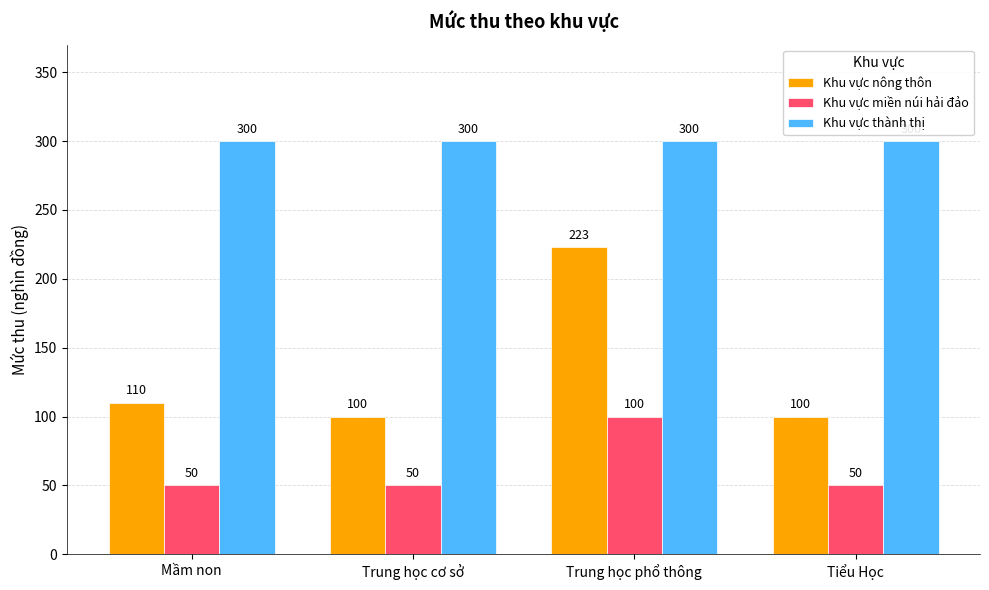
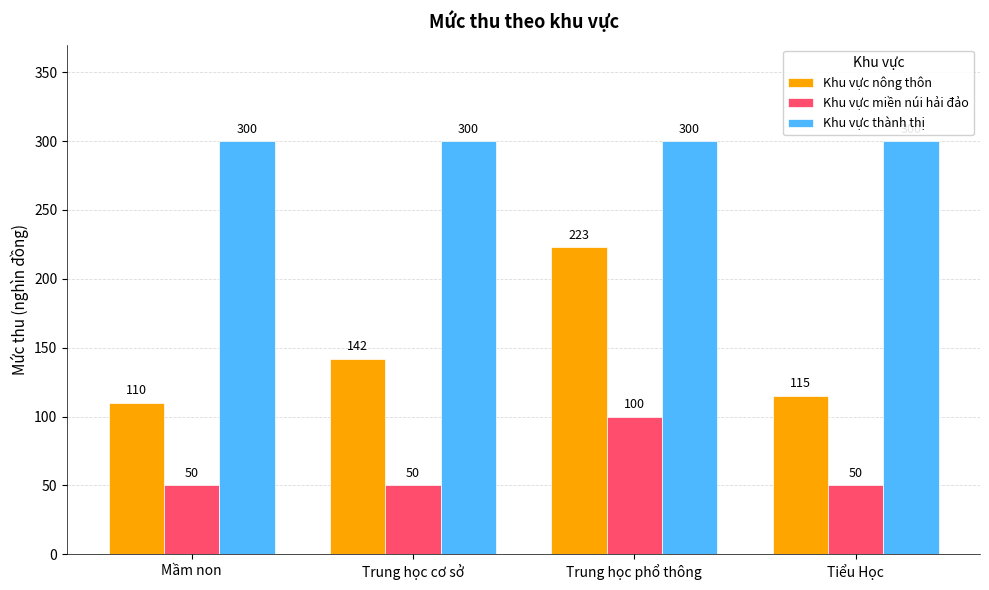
Khu vực nông thôn, Trung học cơ sở: 100 -> 142
Khu vực nông thôn, Tiểu Học: 100 -> 115
